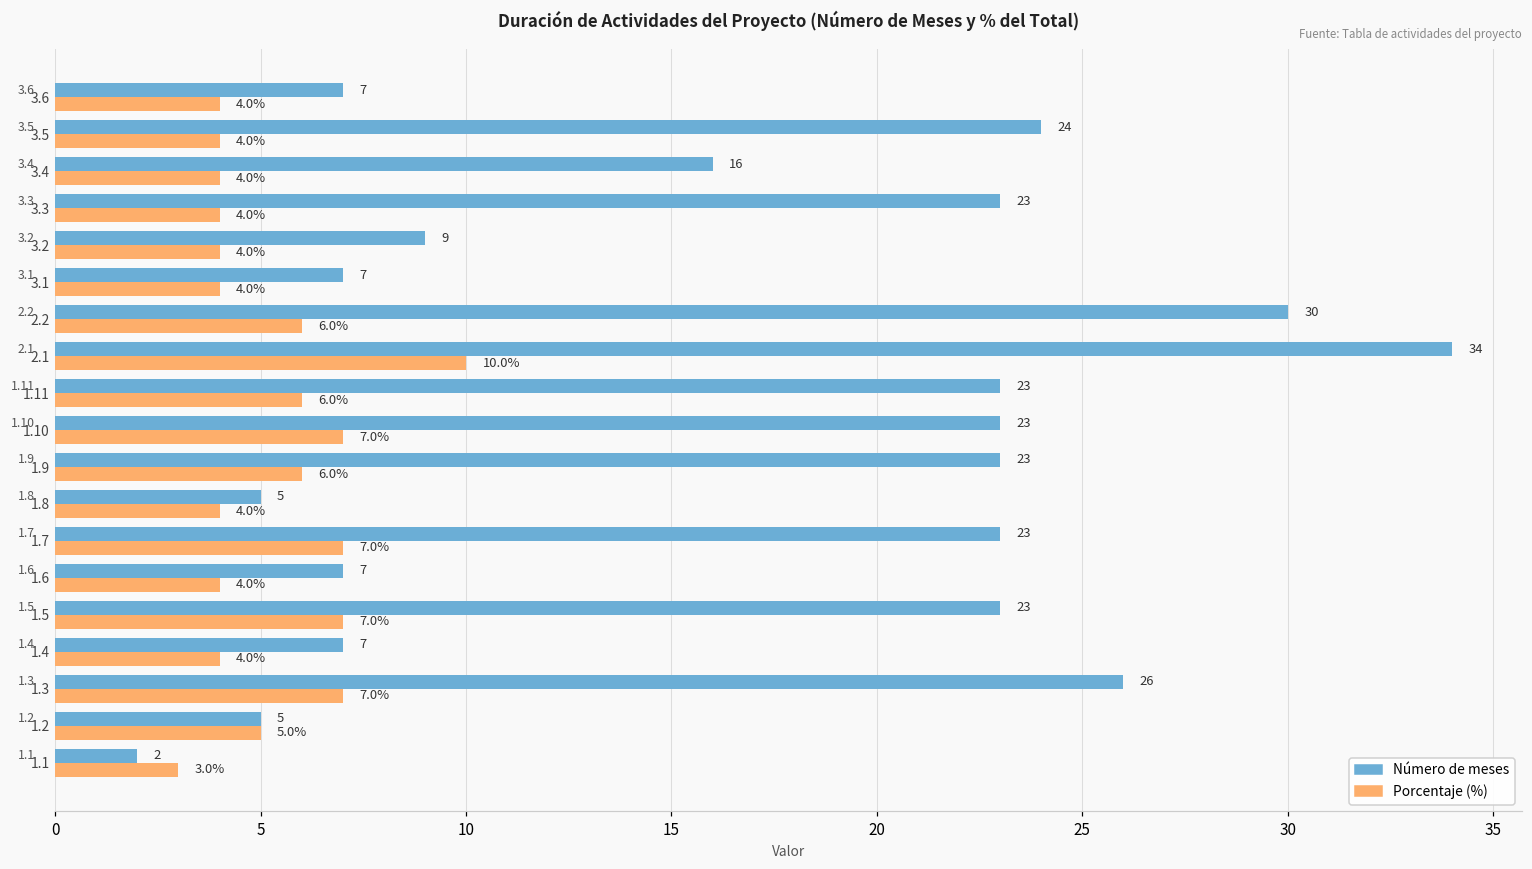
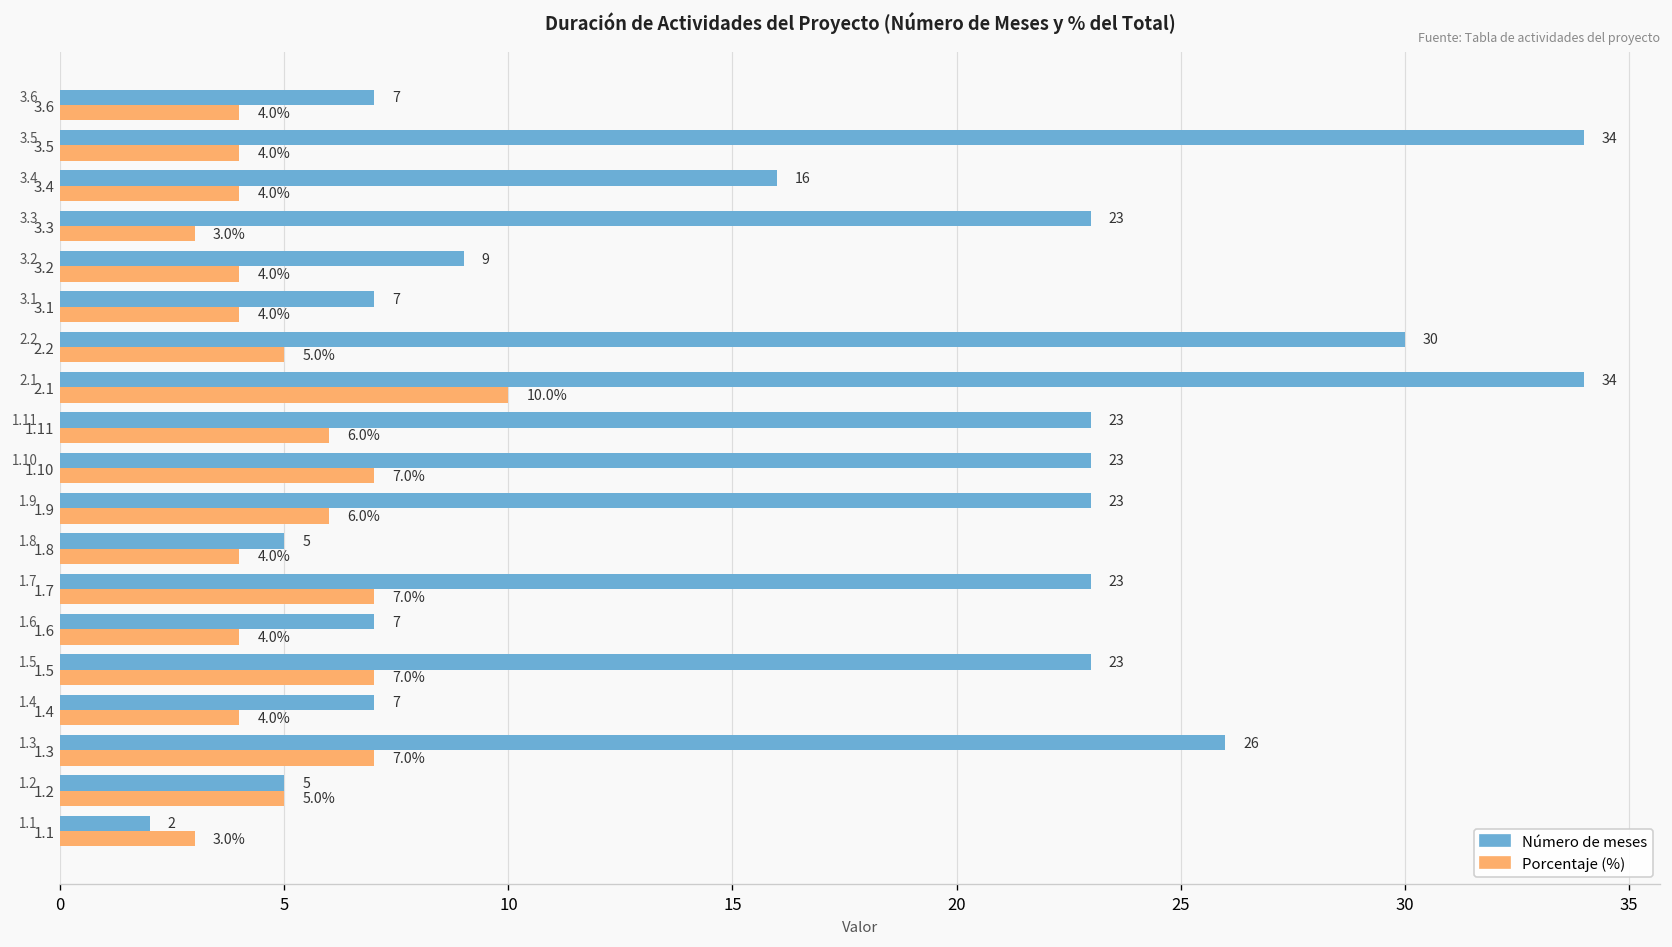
Número de meses, 3.5: 24 -> 34
Porcentaje (%), 3.3: 4.0% -> 3.0%
Porcentaje (%), 2.2: 6.0% -> 5.0%
